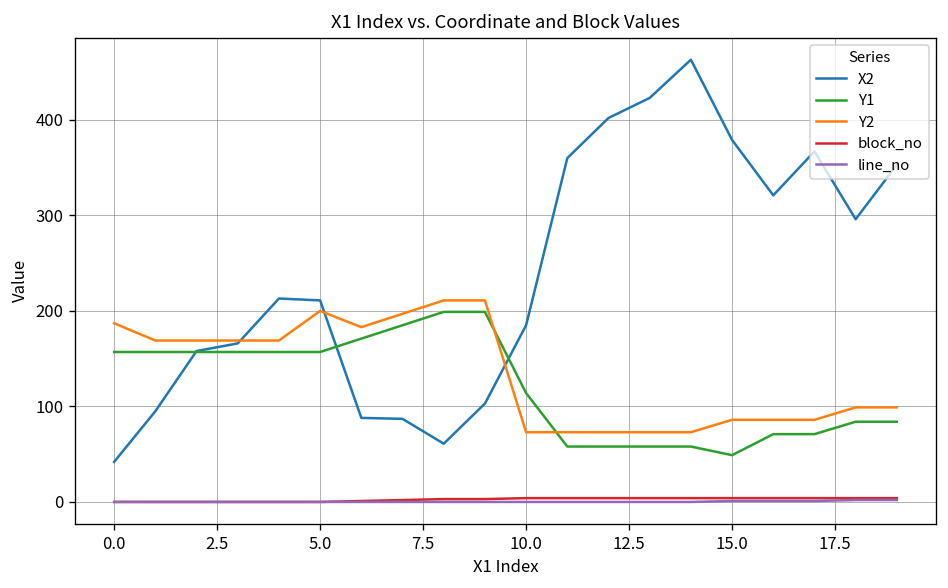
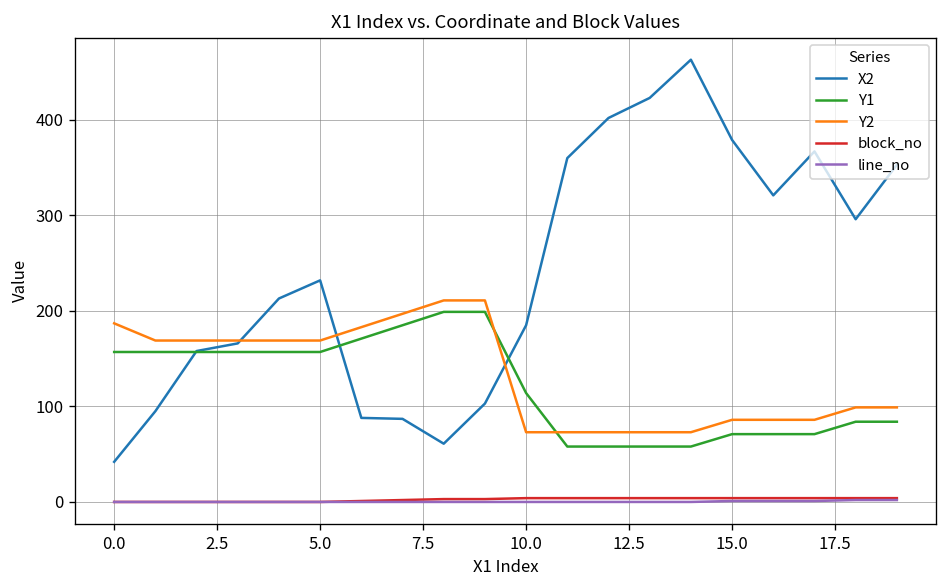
X2, 5.0: 210 -> 230
Y2, 5.0: 200 -> 170
Y1, 15.0: 50 -> 70
